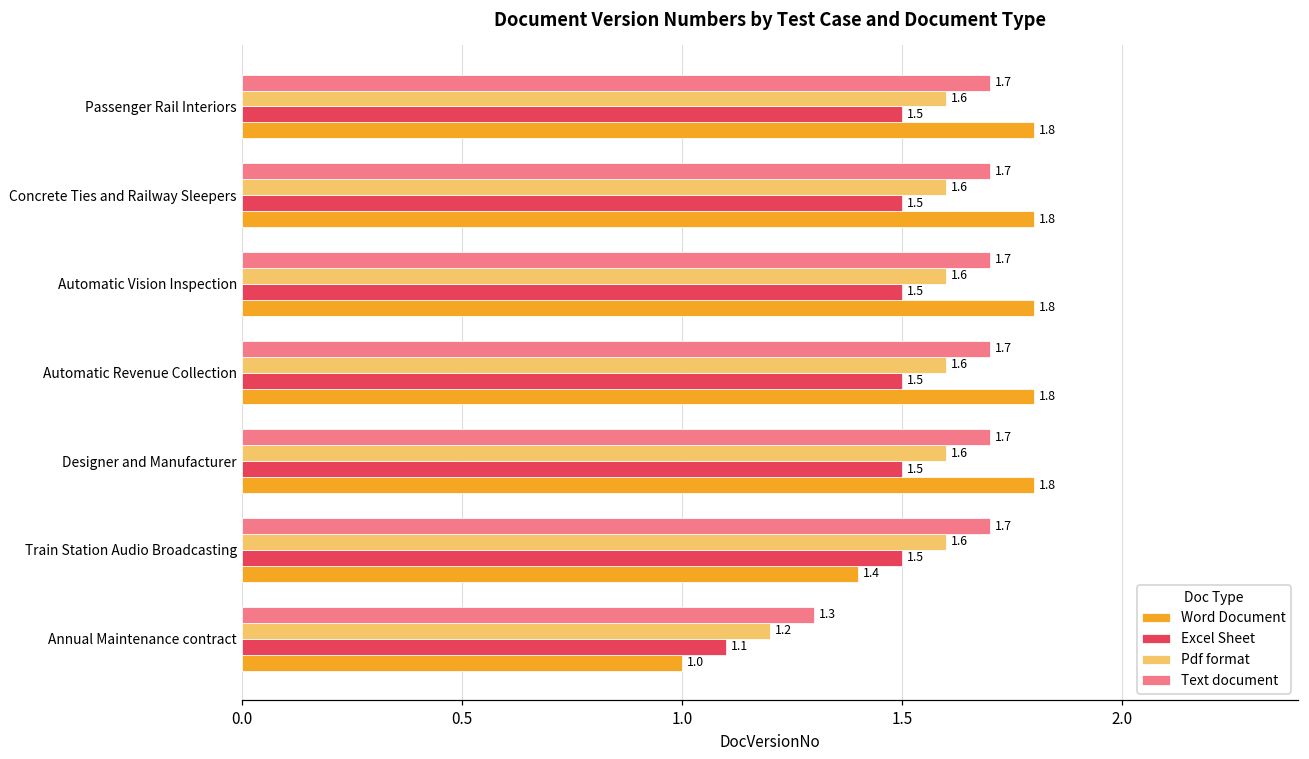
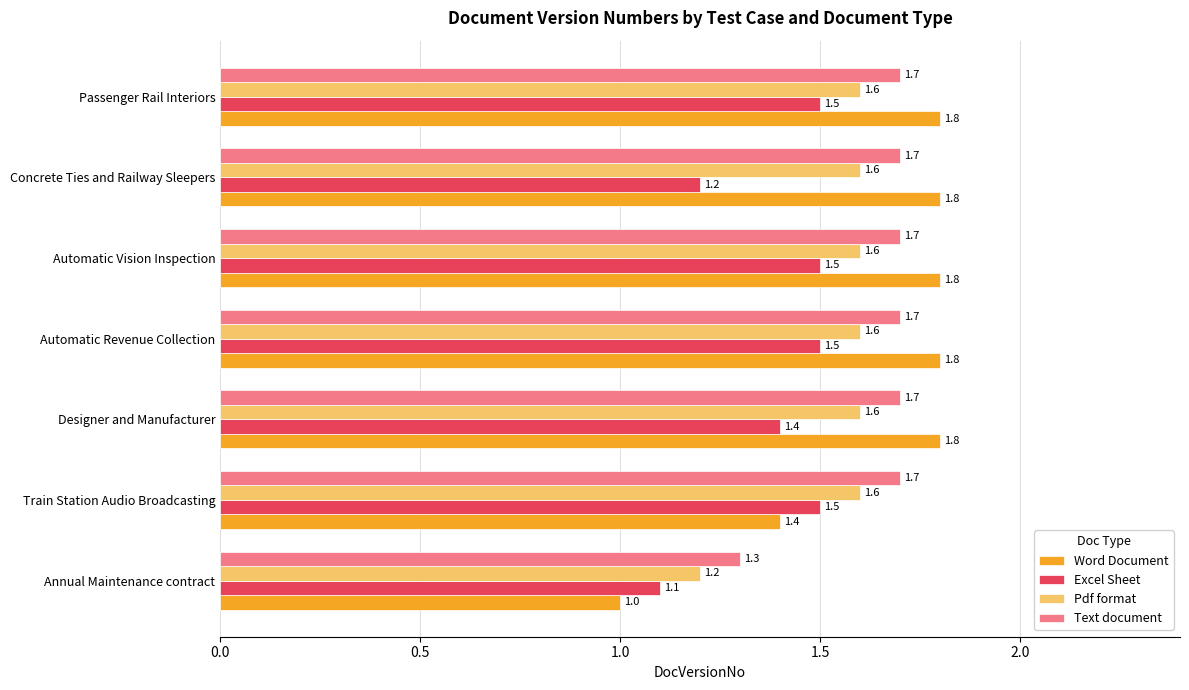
Excel Sheet, Concrete Ties and Railway Sleepers: 1.5 -> 1.2
Excel Sheet, Designer and Manufacturer: 1.5 -> 1.4
